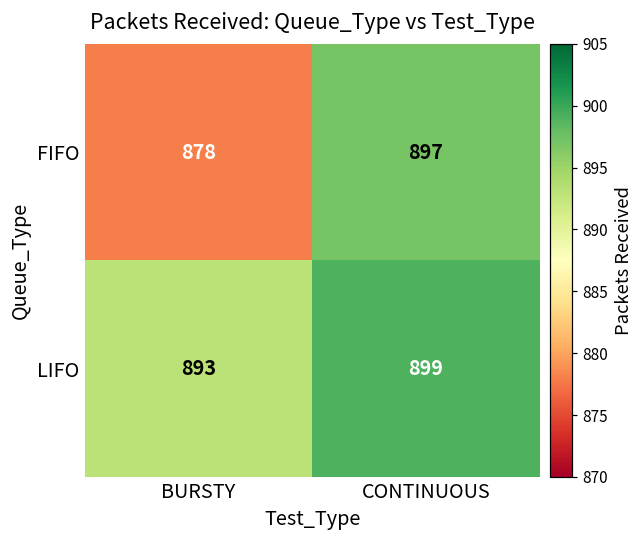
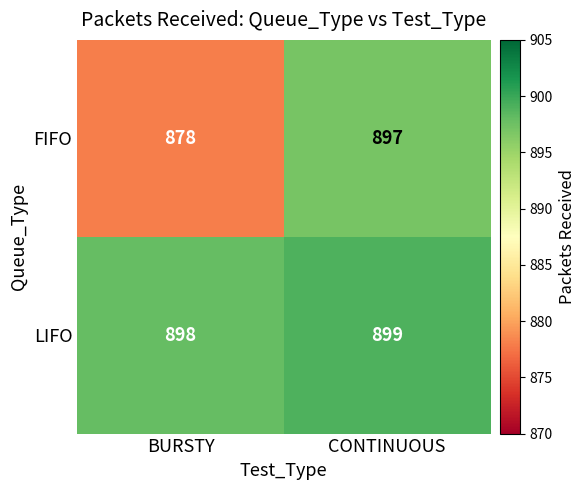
LIFO, BURSTY: 893 -> 898
